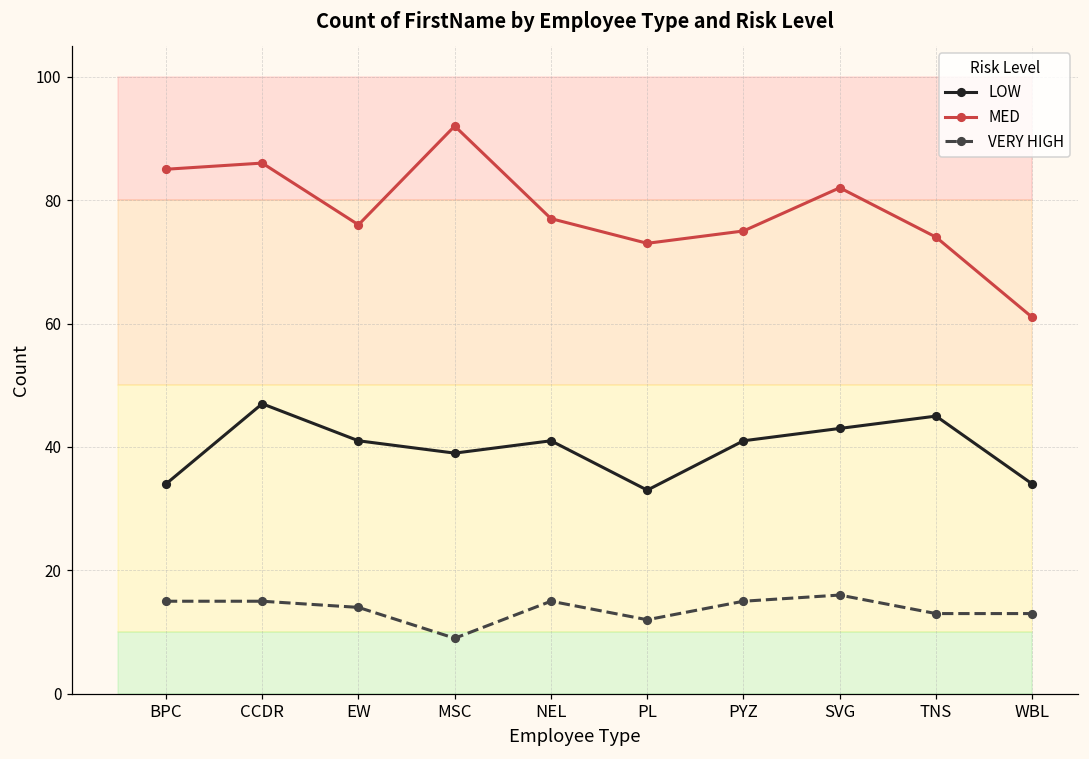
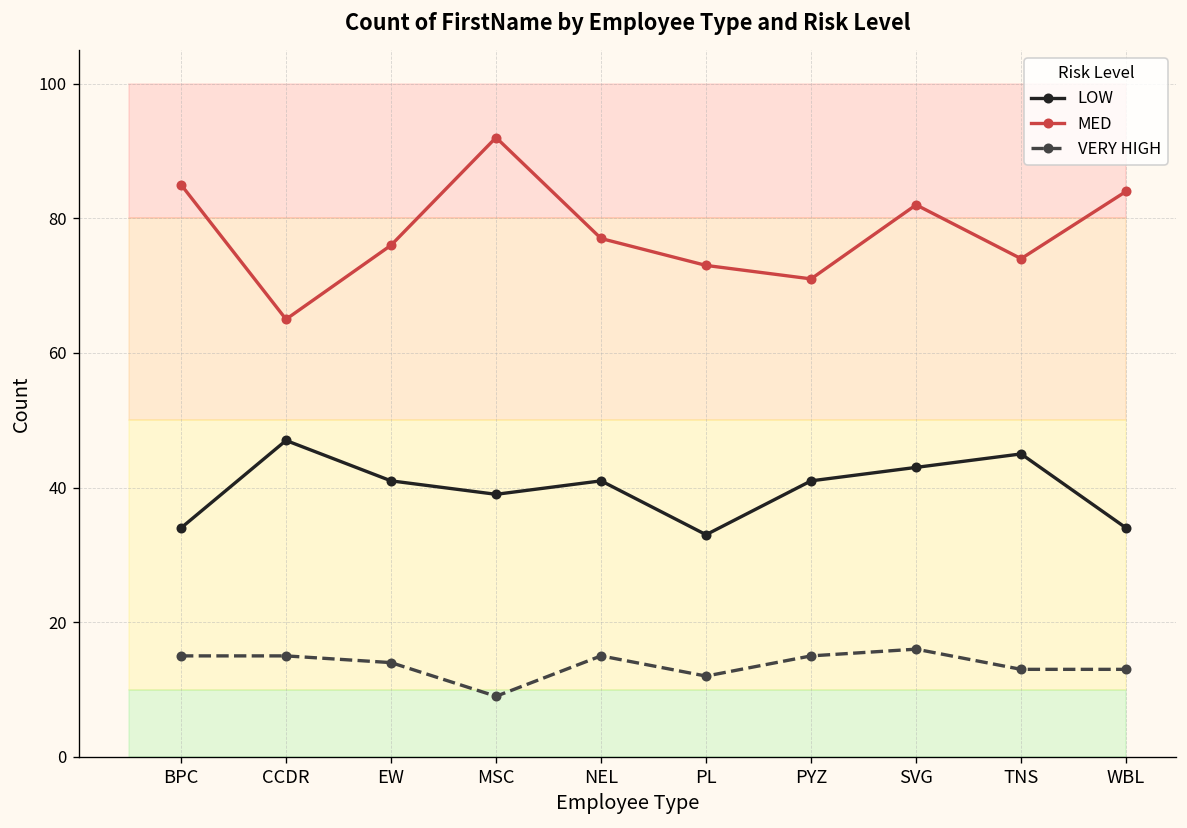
MED, CCDR: 86 -> 65
MED, PYZ: 75 -> 71
MED, WBL: 61 -> 84
